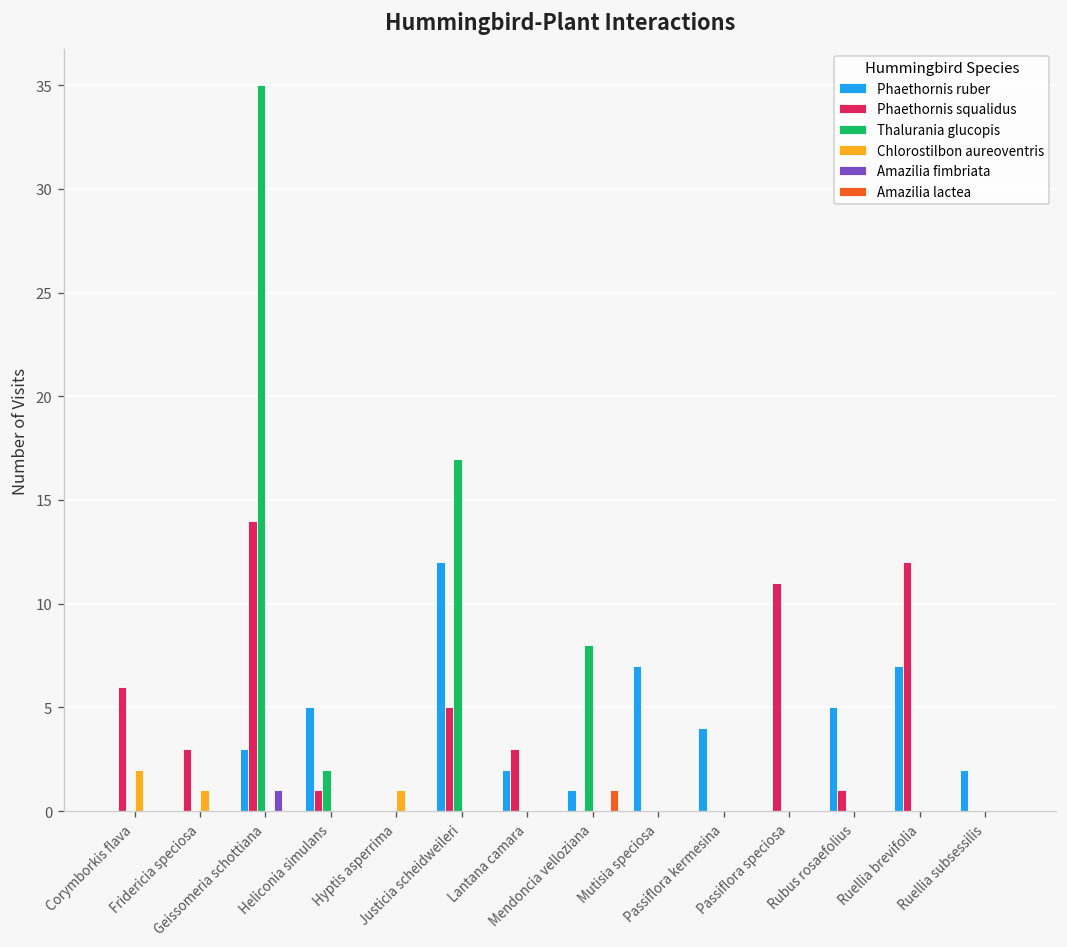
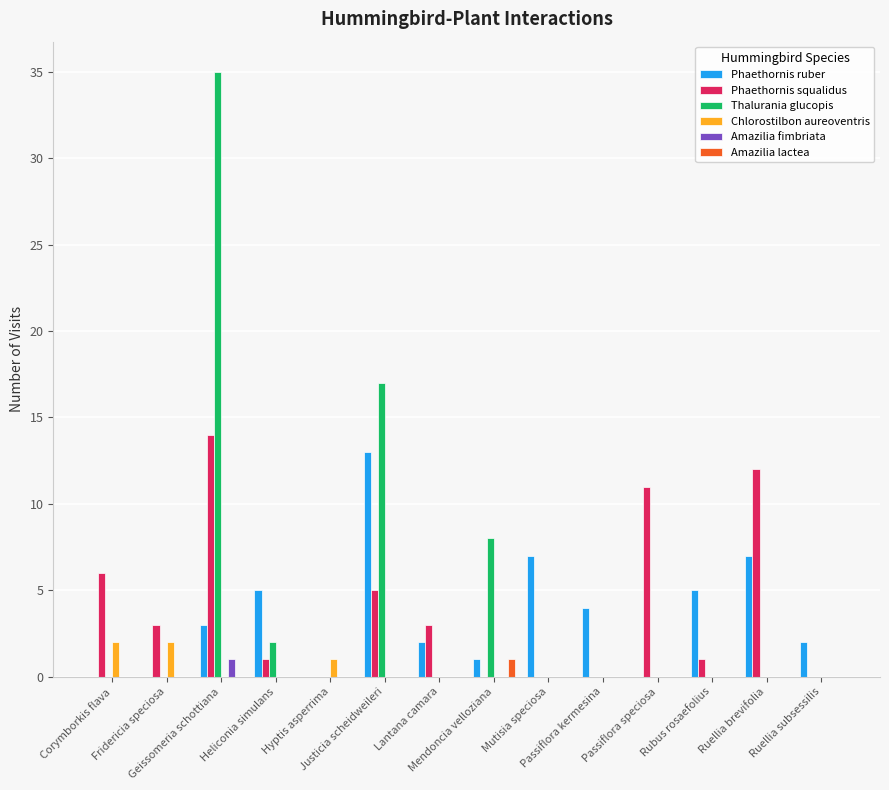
Chlorostilbon aureoventris, Fridericia speciosa: 1 -> 2
Phaethornis ruber, Justicia scheidweileri: 12 -> 13
